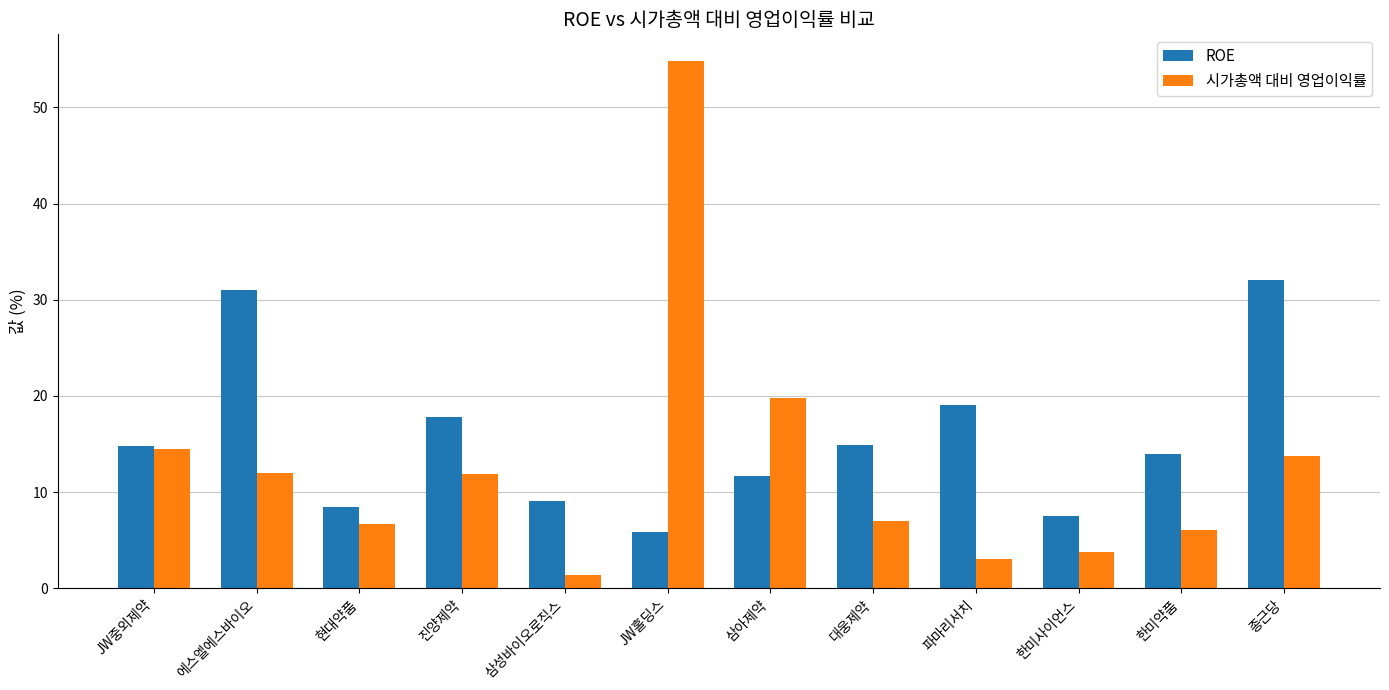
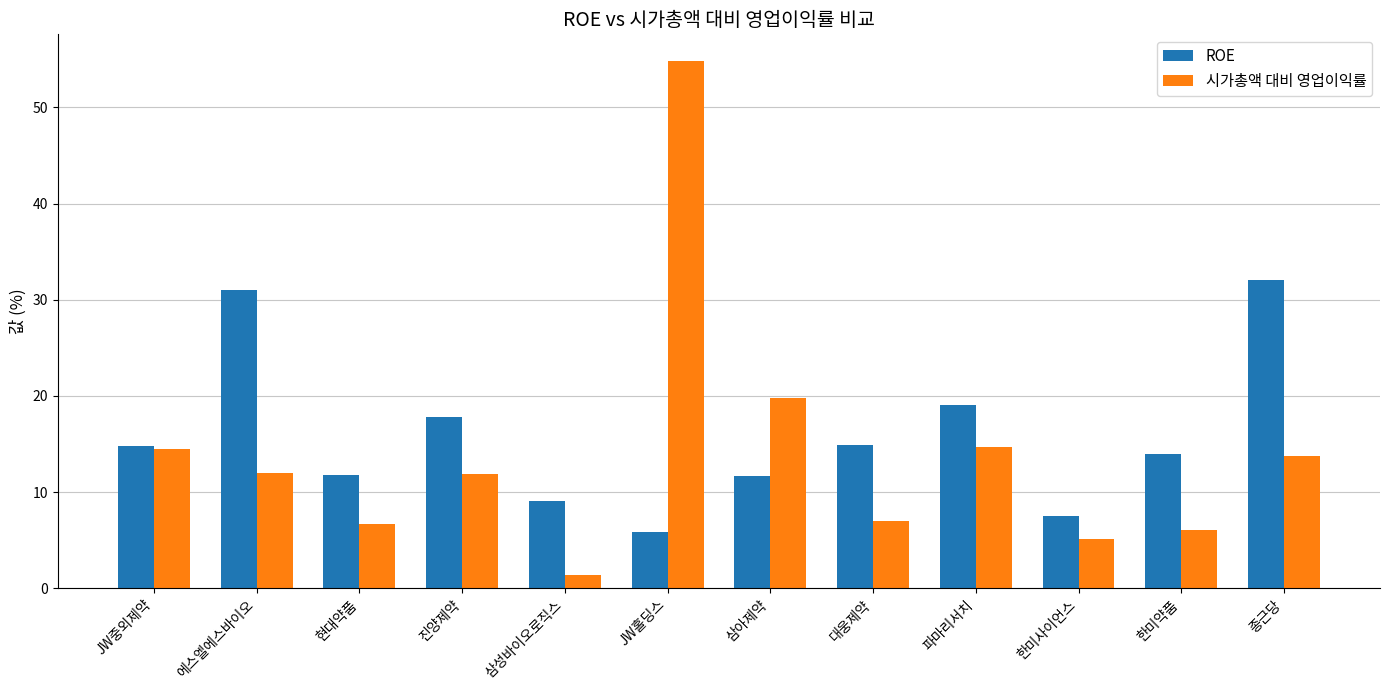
ROE, 현대약품: 8 -> 12
시가총액 대비 영업이익률, 파마리서치: 3 -> 15
시가총액 대비 영업이익률, 한미사이언스: 4 -> 5
